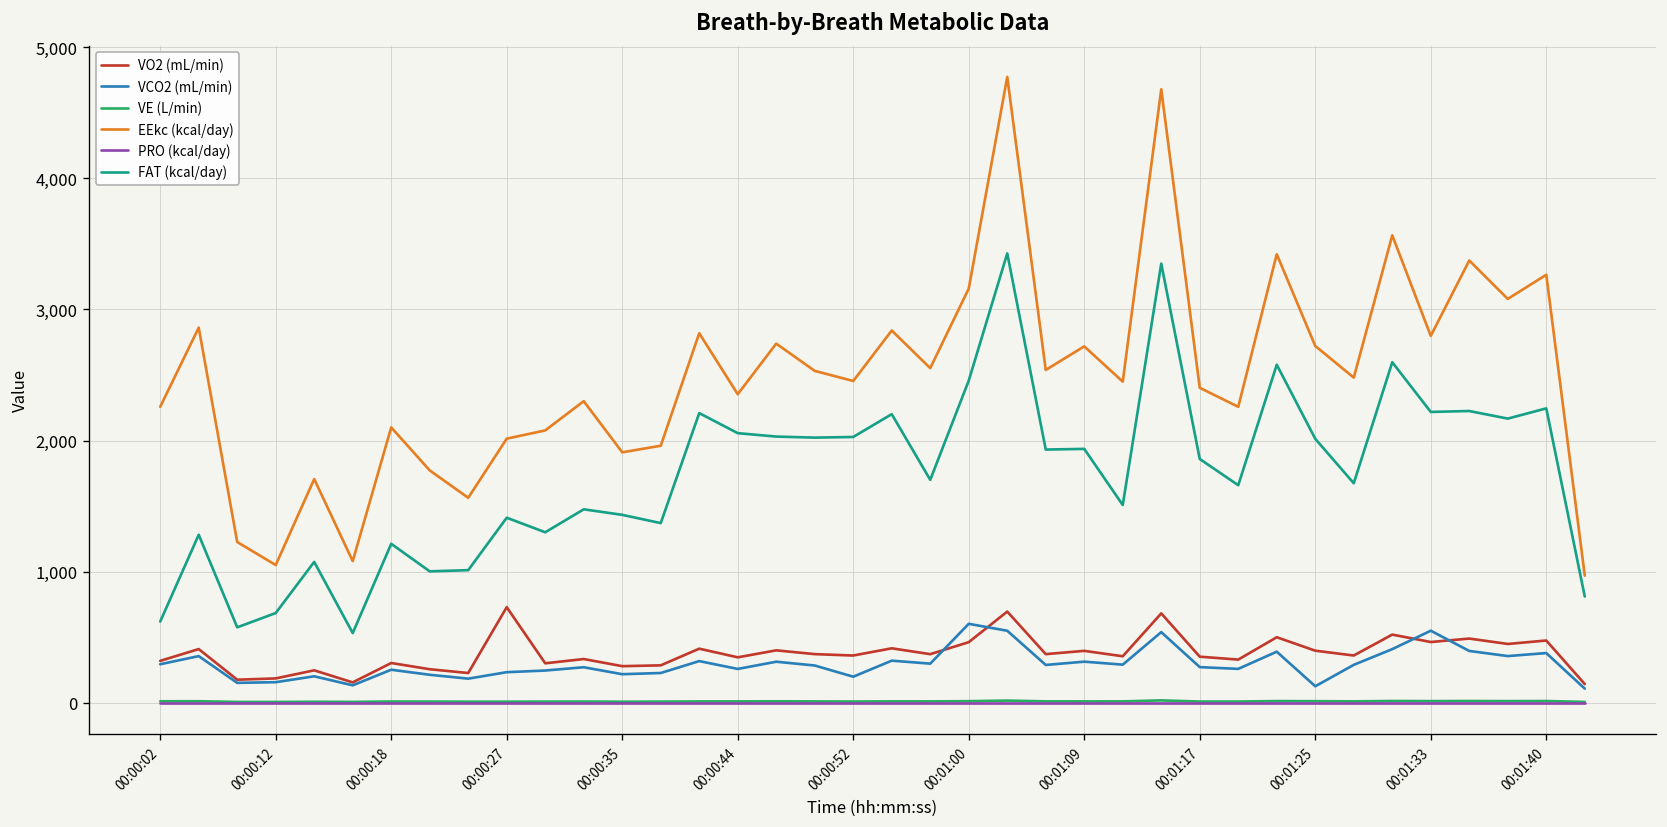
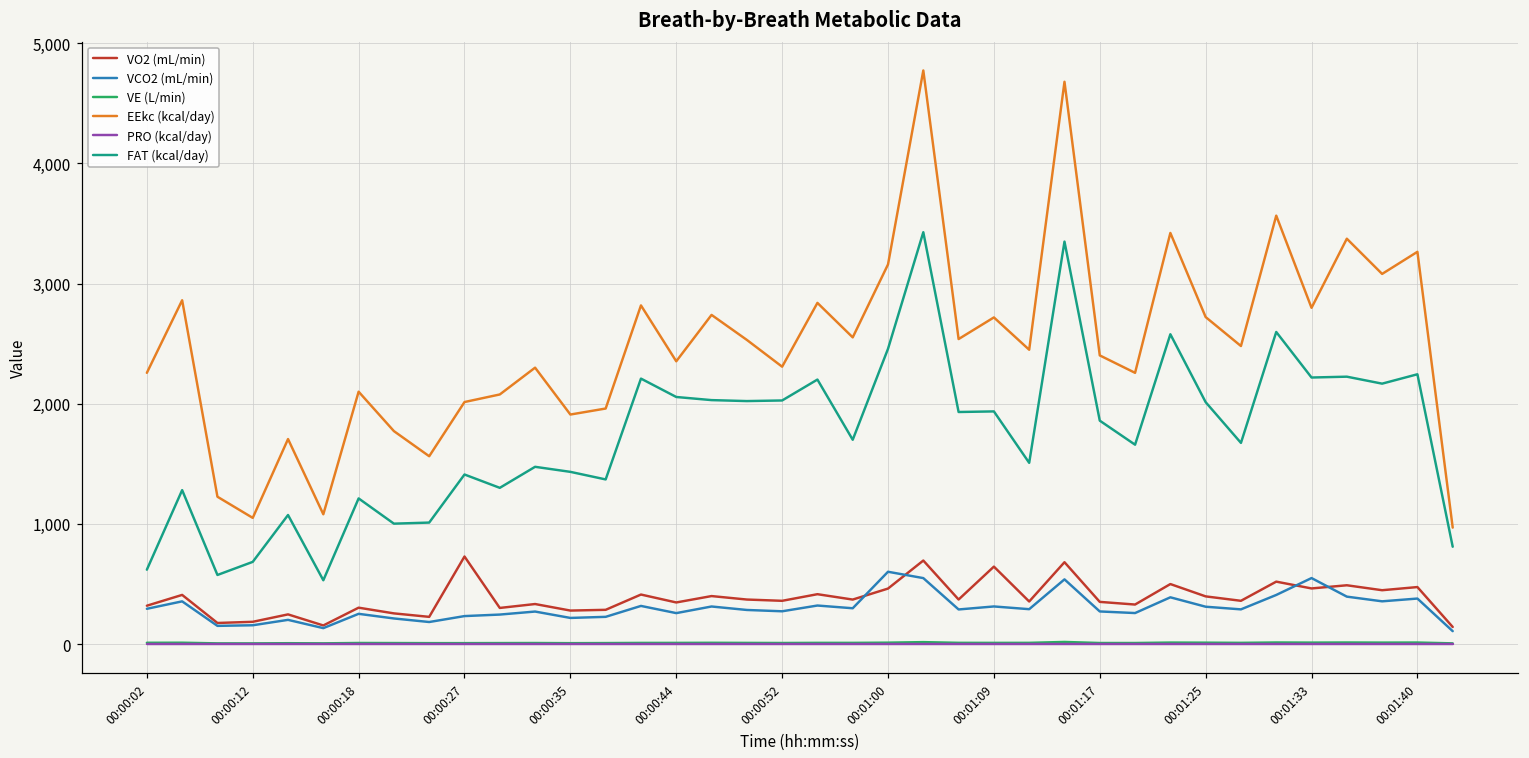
VCO2 (mL/min), 00:00:52: 200 -> 270
EEkc (kcal/day), 00:00:52: 2,450 -> 2,310
VO2 (mL/min), 00:01:09: 400 -> 640
VCO2 (mL/min), 00:01:25: 130 -> 310
